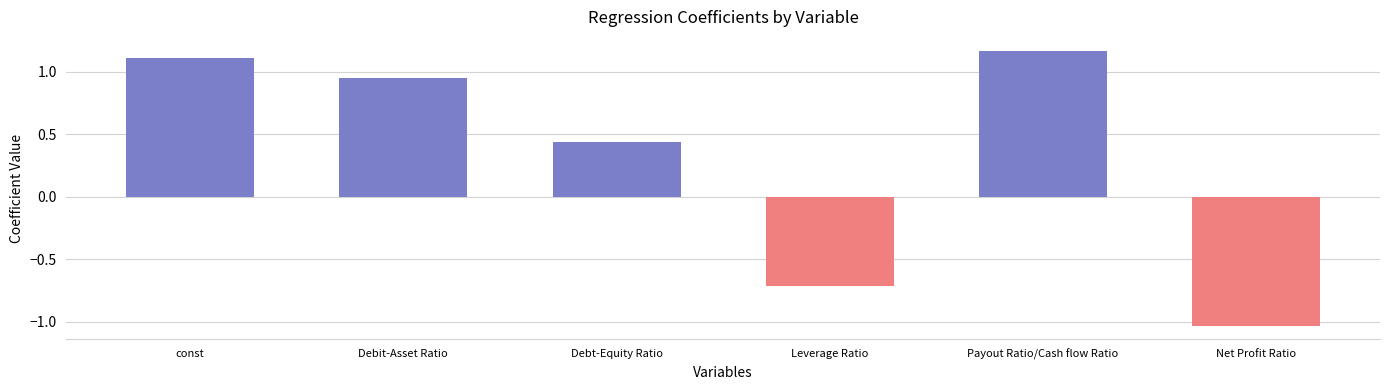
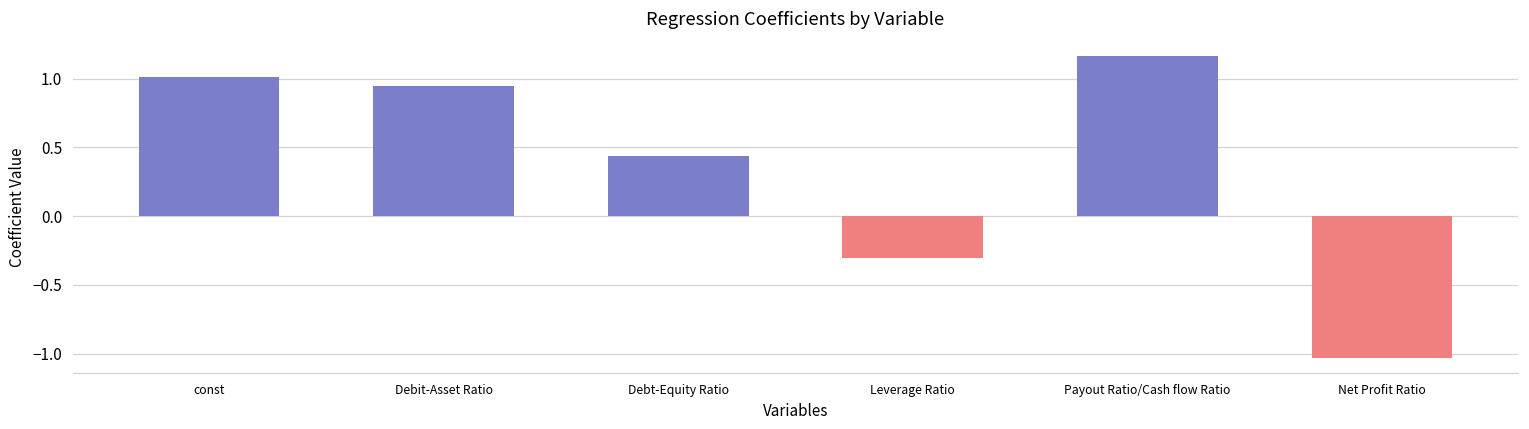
const: 1.11 -> 1.01
Leverage Ratio: -0.71 -> -0.30
